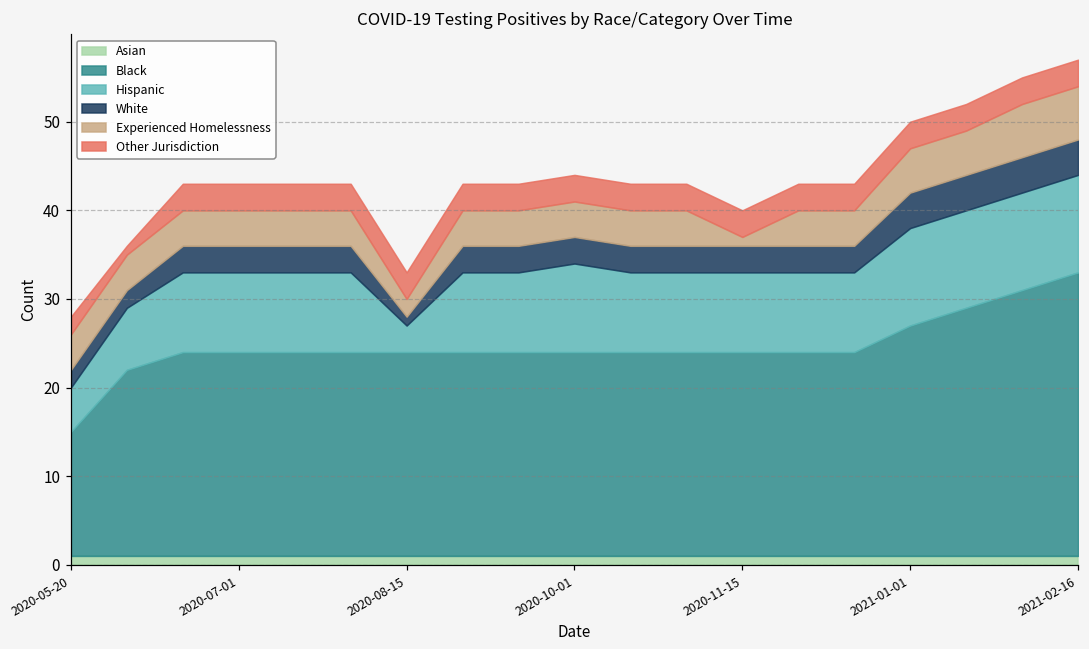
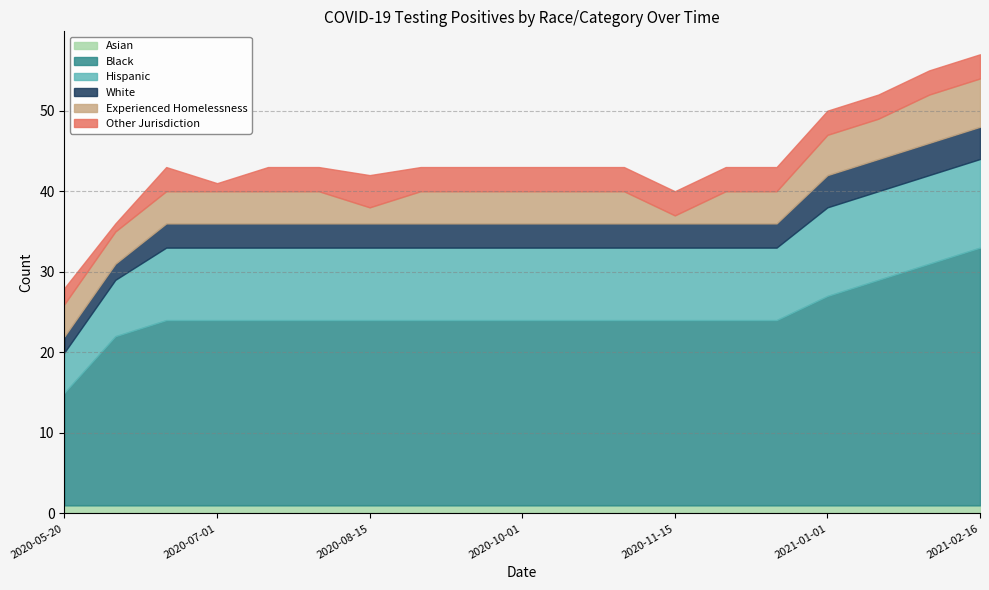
Other Jurisdiction, 2020-07-01: 3 -> 1
Hispanic, 2020-08-15: 3 -> 9
White, 2020-08-15: 1 -> 3
Other Jurisdiction, 2020-08-15: 3 -> 4
Hispanic, 2020-10-01: 10 -> 9
